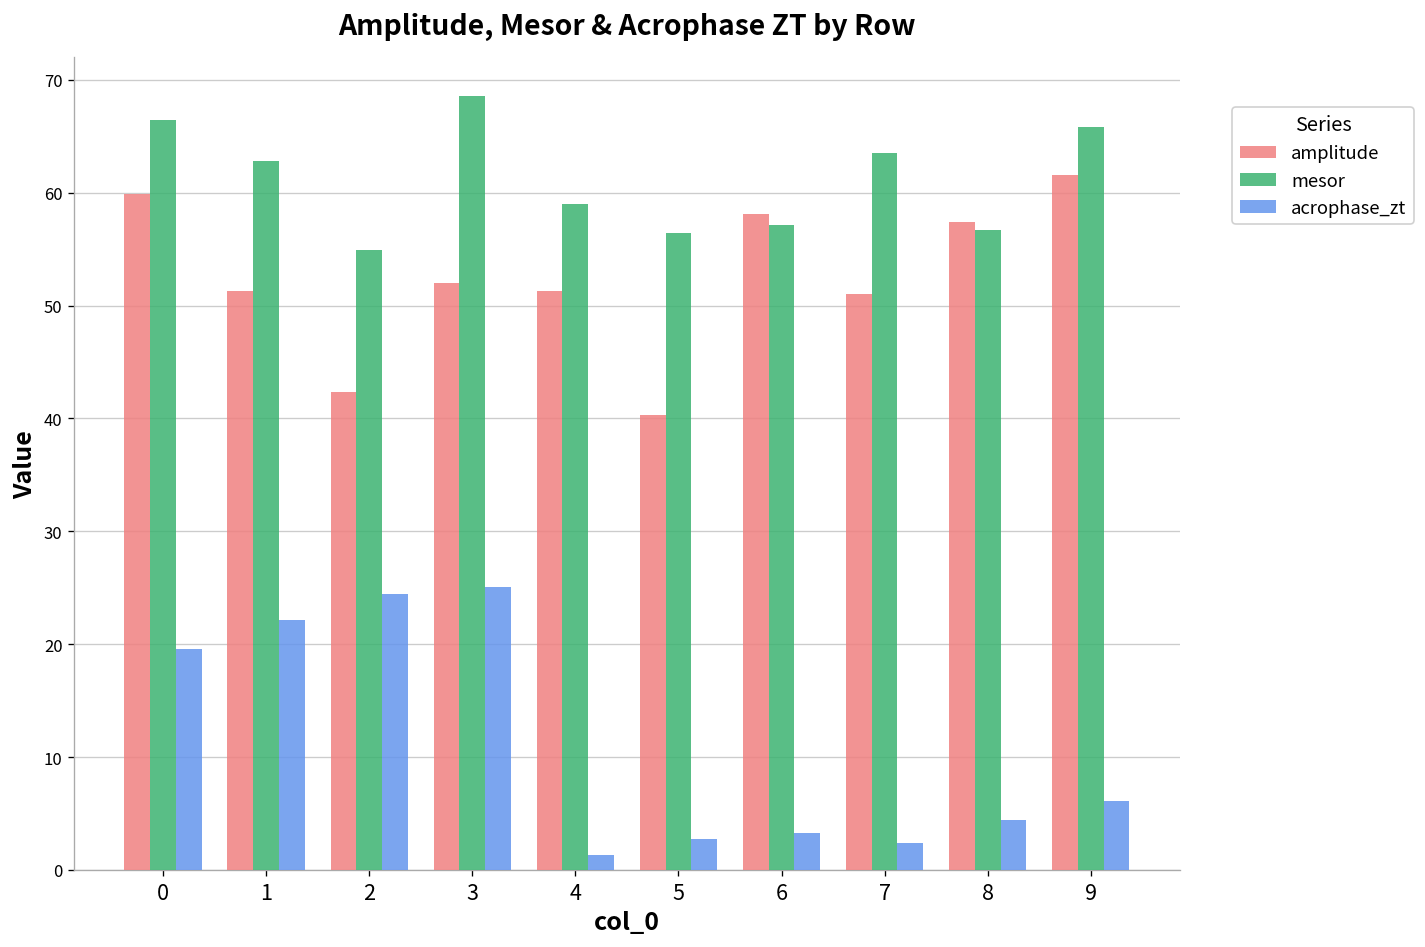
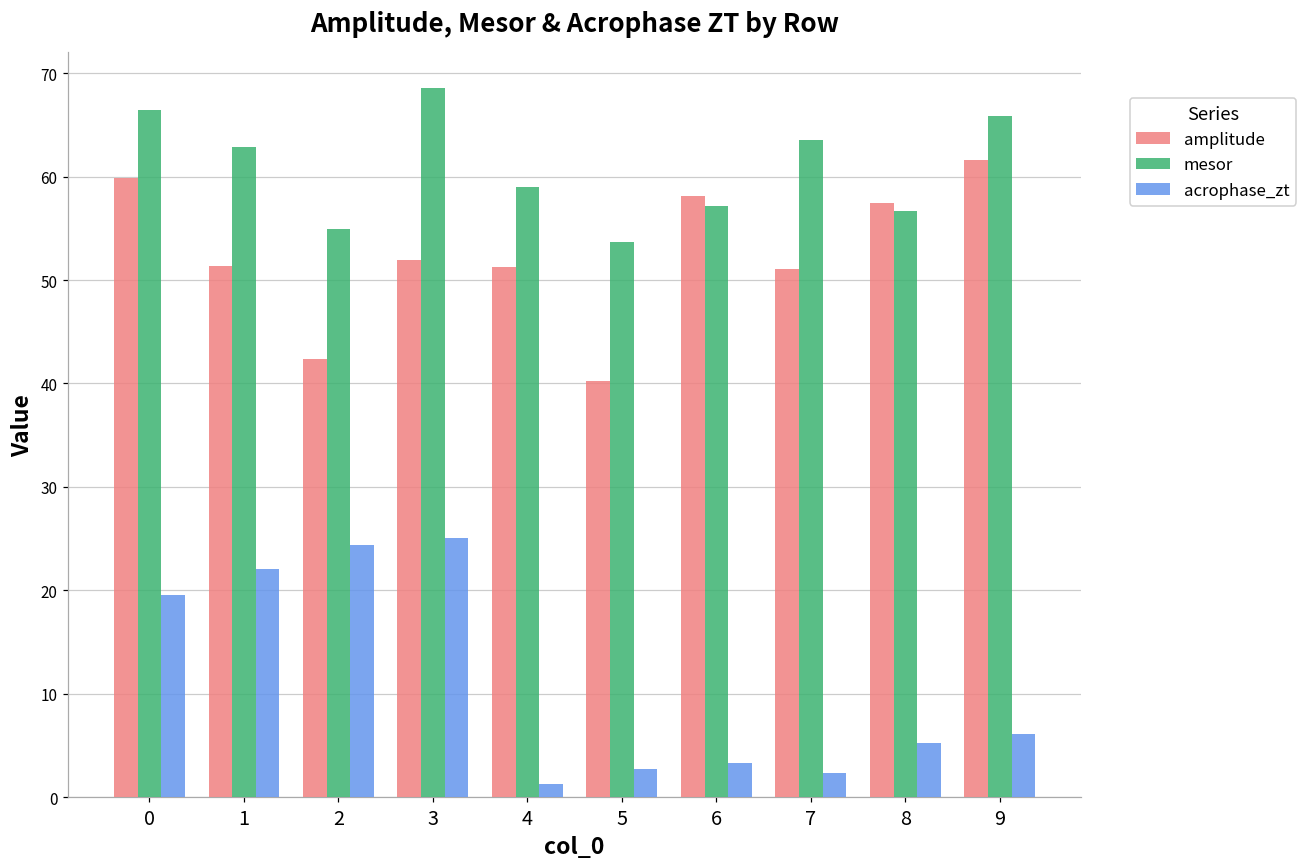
mesor, 5: 56 -> 54
acrophase_zt, 8: 4 -> 5
